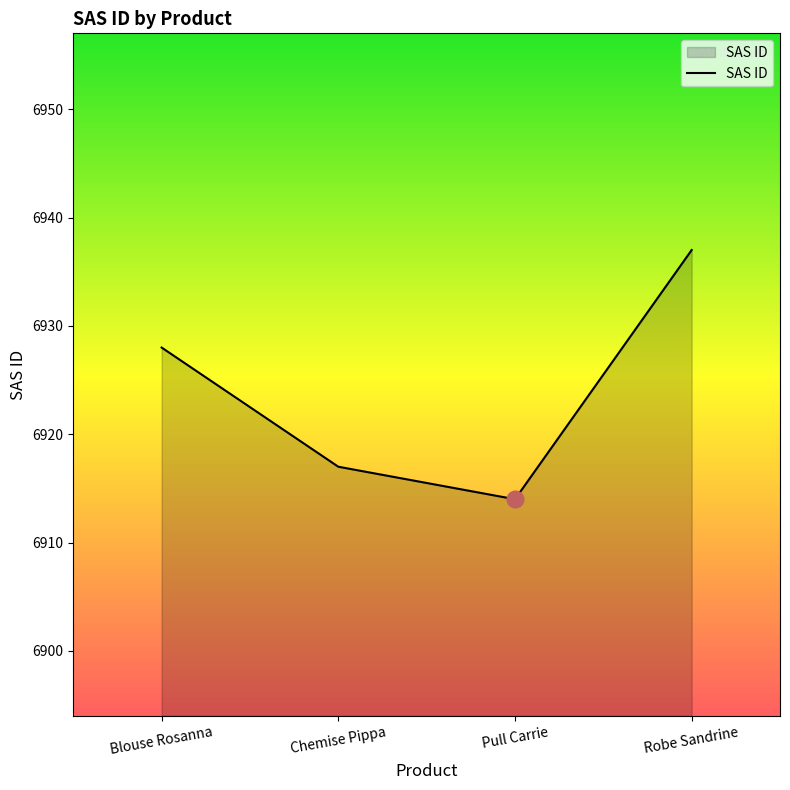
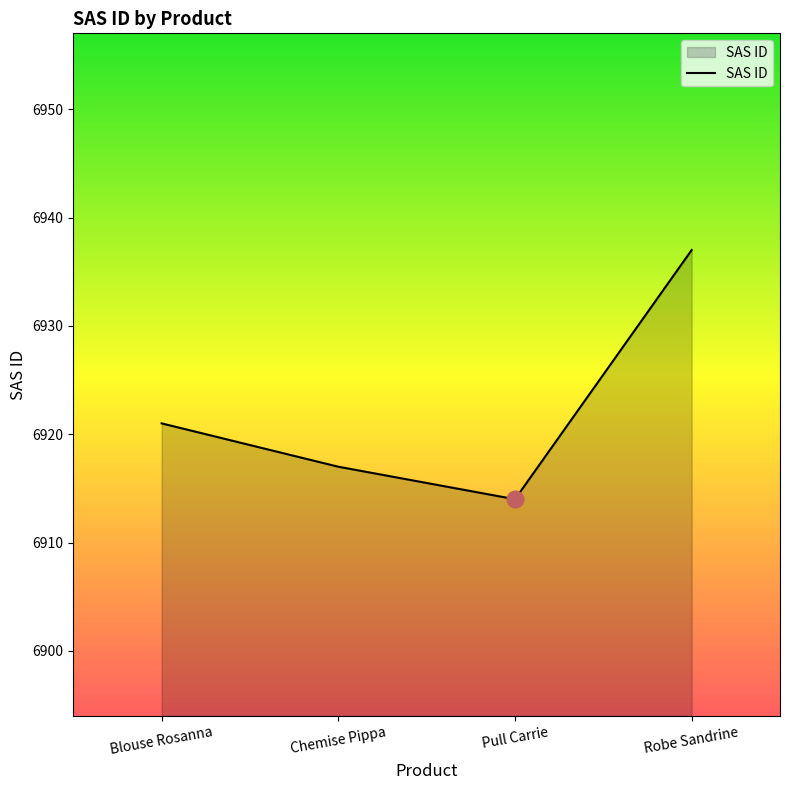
SAS ID, Blouse Rosanna: 6928 -> 6921
